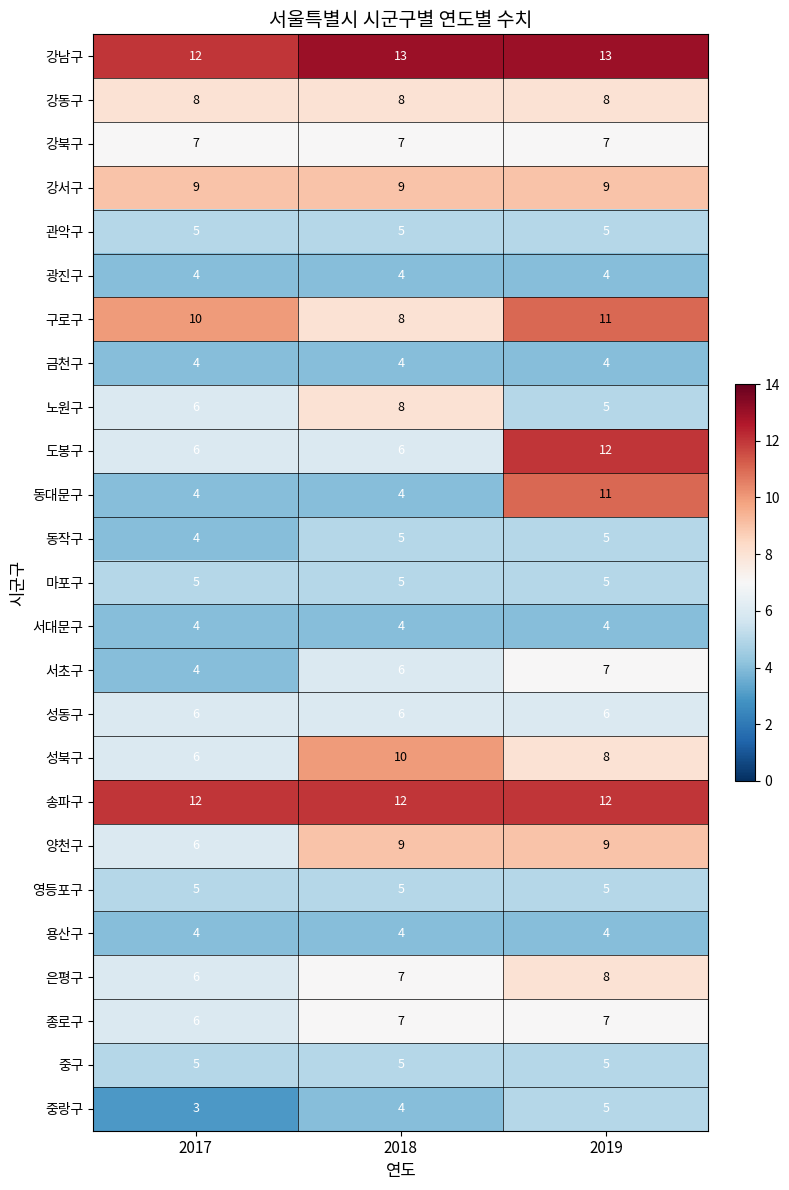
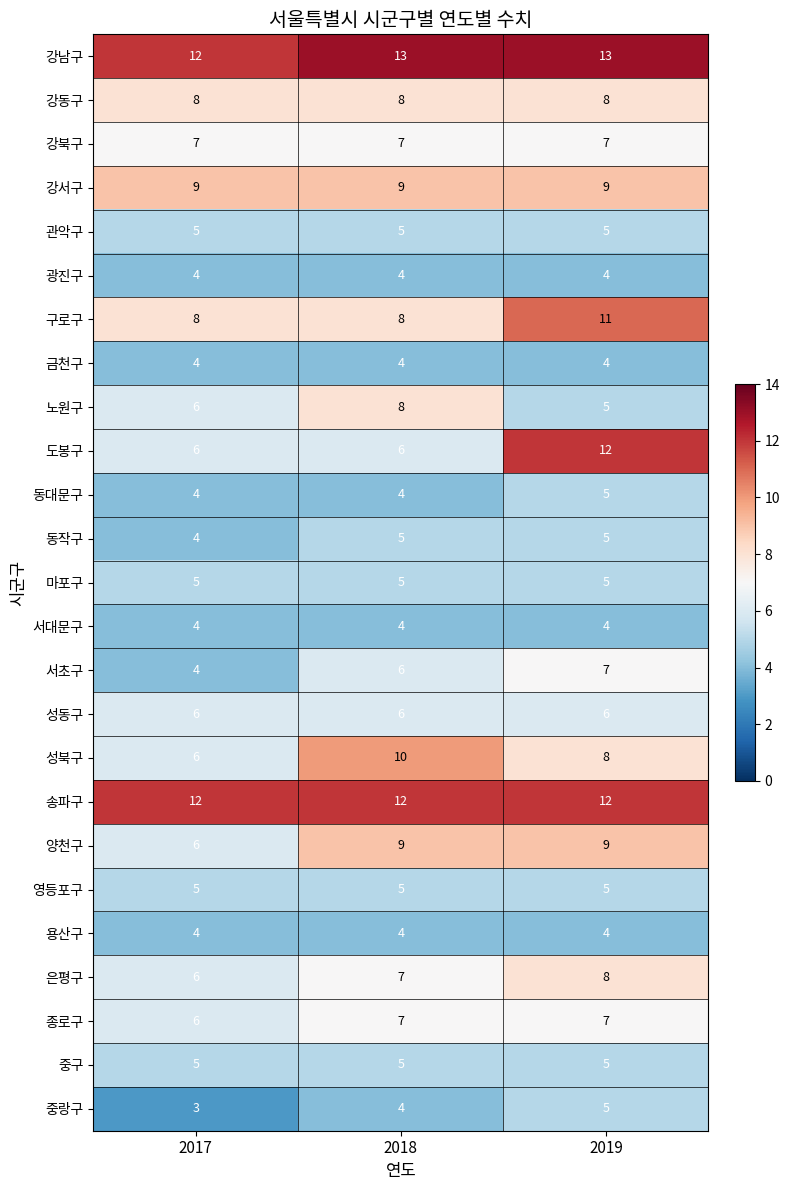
구로구, 2017: 10 -> 8
동대문구, 2019: 11 -> 5
